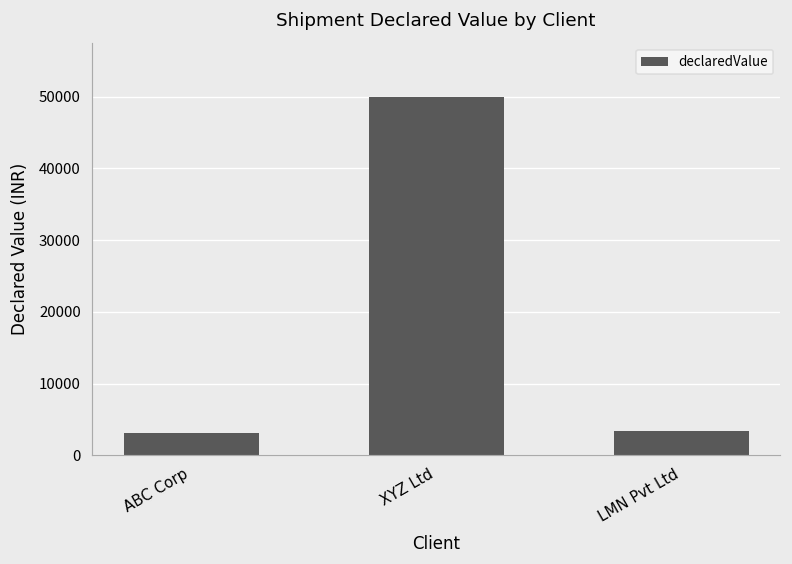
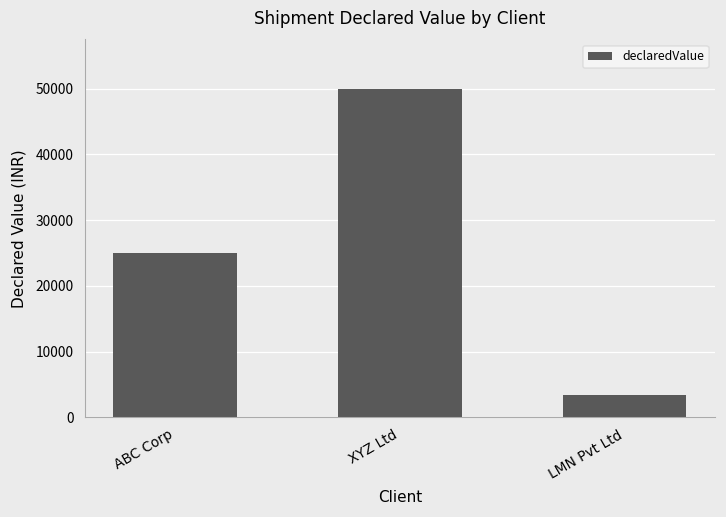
ABC Corp: 3000 -> 25000
